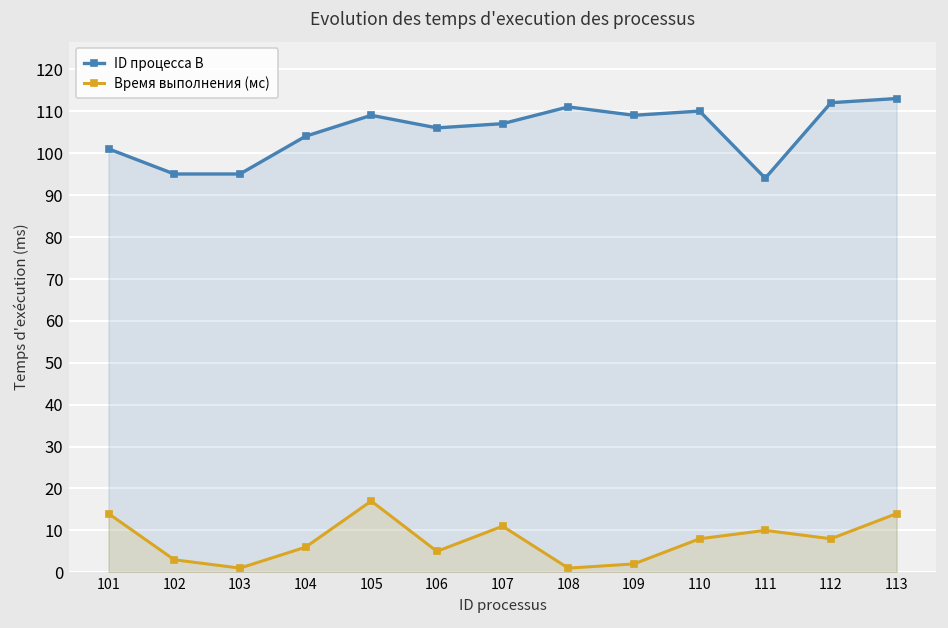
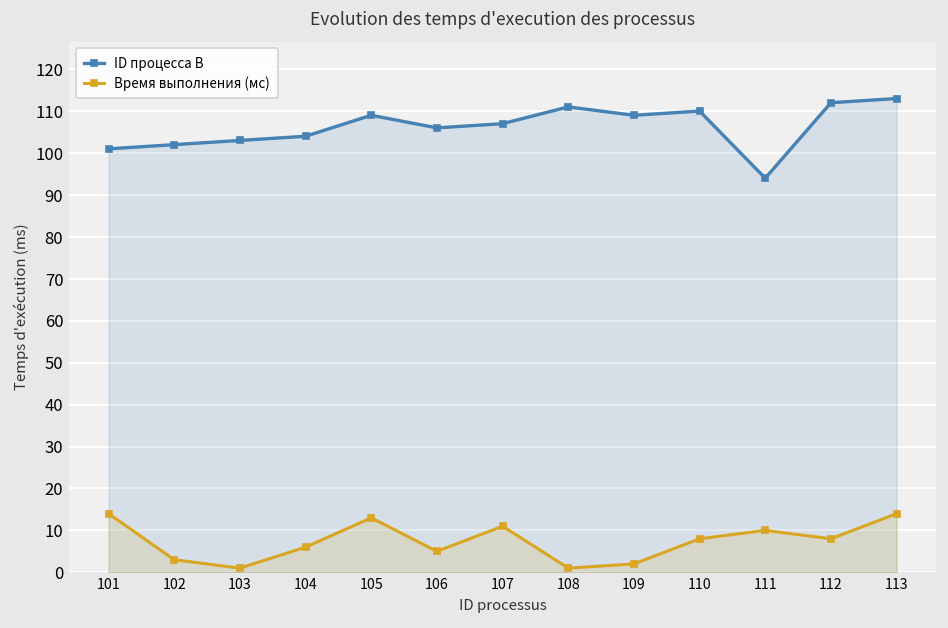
ID процесса B, 102: 95 -> 102
ID процесса B, 103: 95 -> 103
Время выполнения (мс), 105: 17 -> 13
